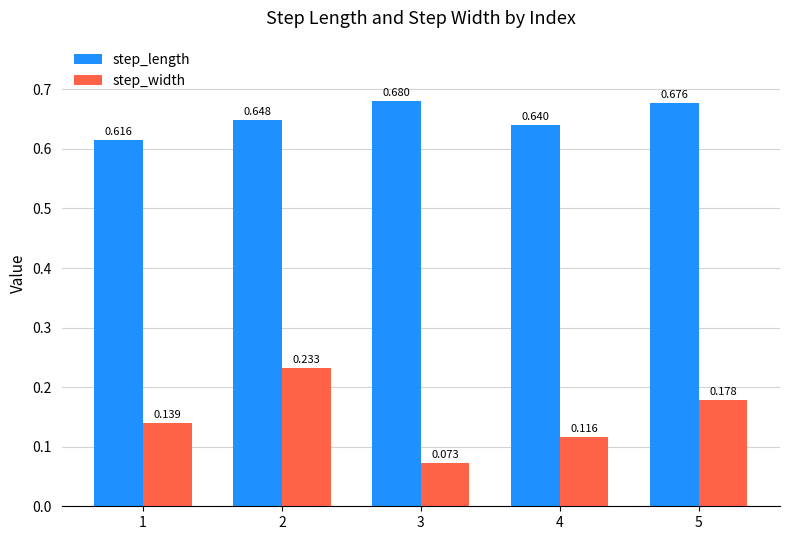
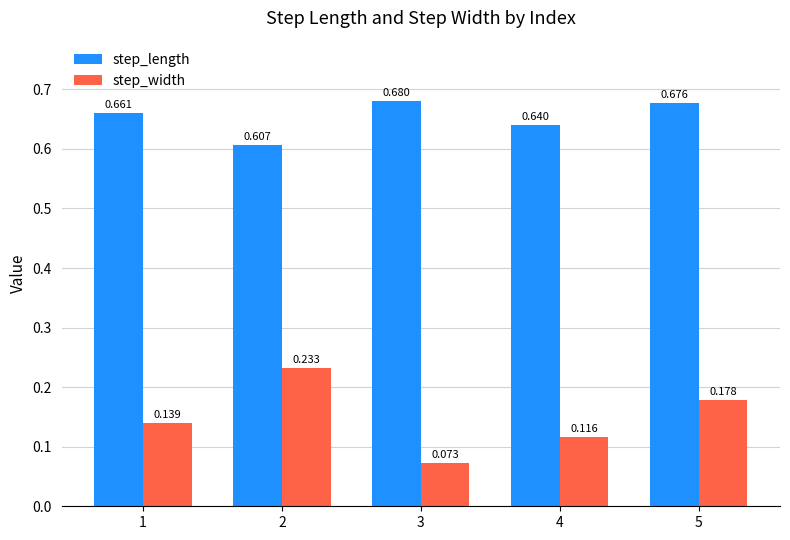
step_length, 1: 0.616 -> 0.661
step_length, 2: 0.648 -> 0.607
